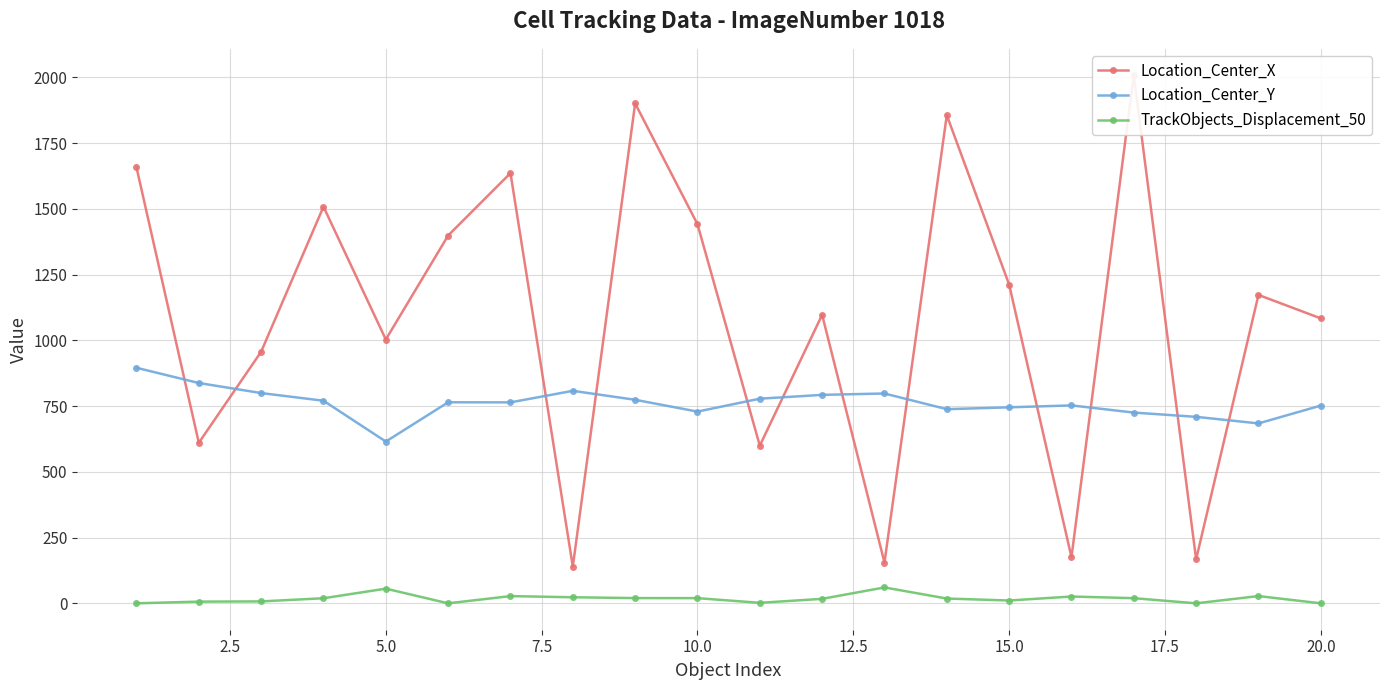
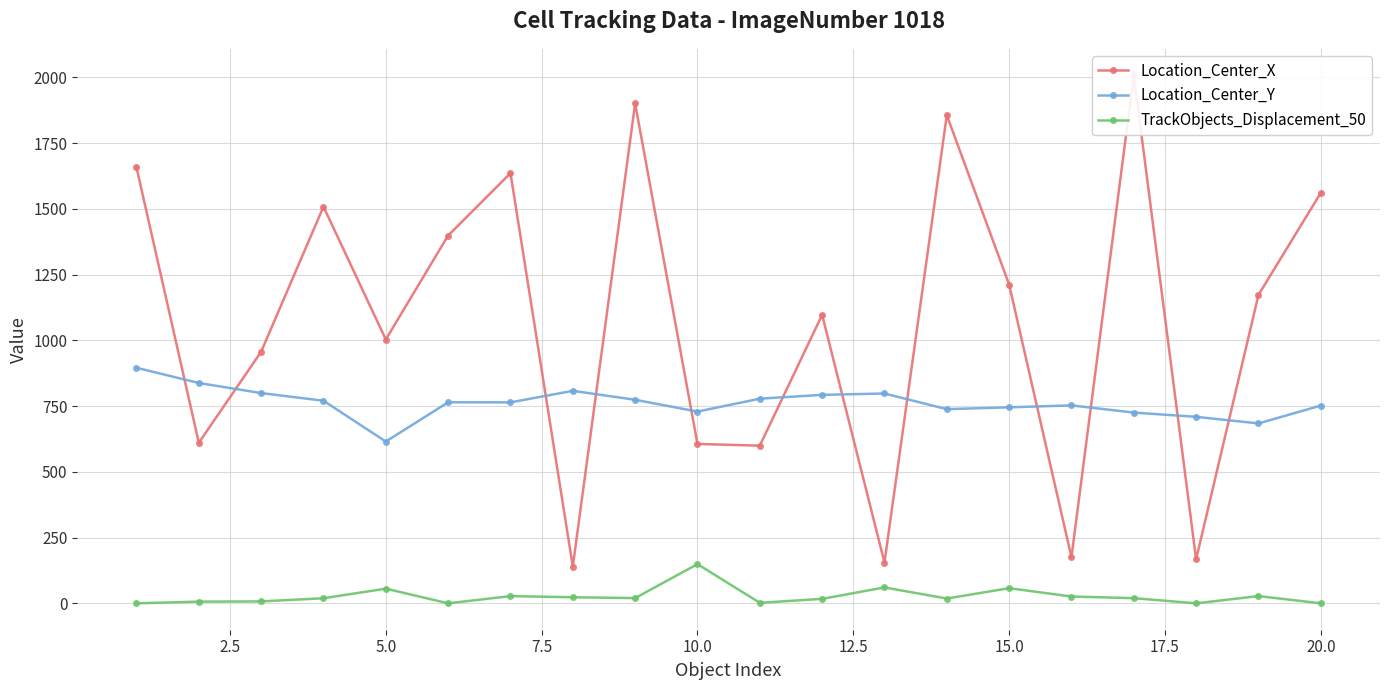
Location_Center_X, 10.0: 1440 -> 610
TrackObjects_Displacement_50, 10.0: 20 -> 150
TrackObjects_Displacement_50, 15.0: 10 -> 60
Location_Center_X, 20.0: 1080 -> 1560
